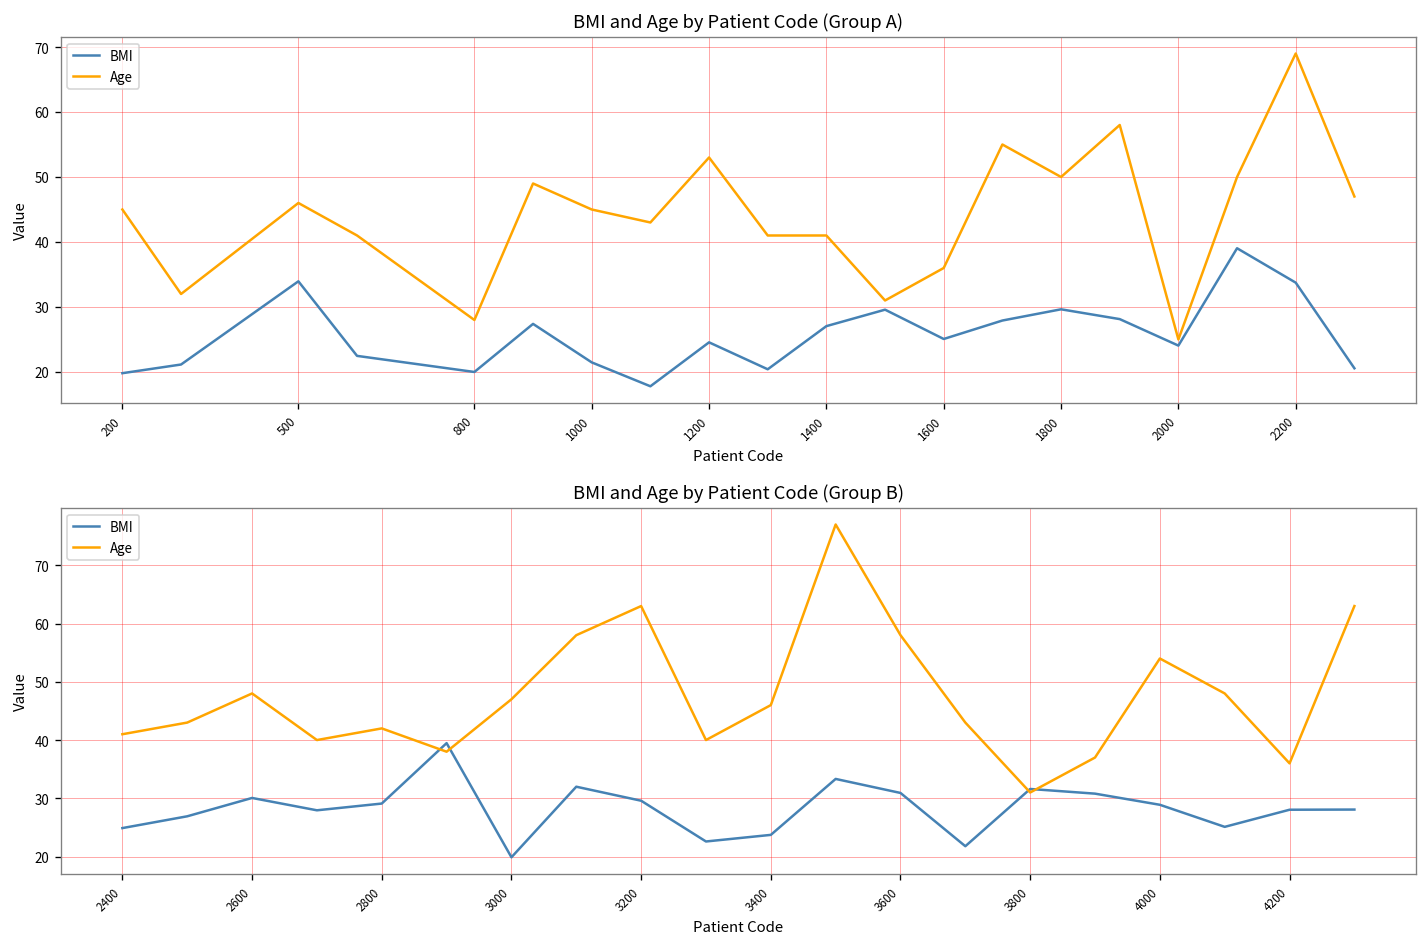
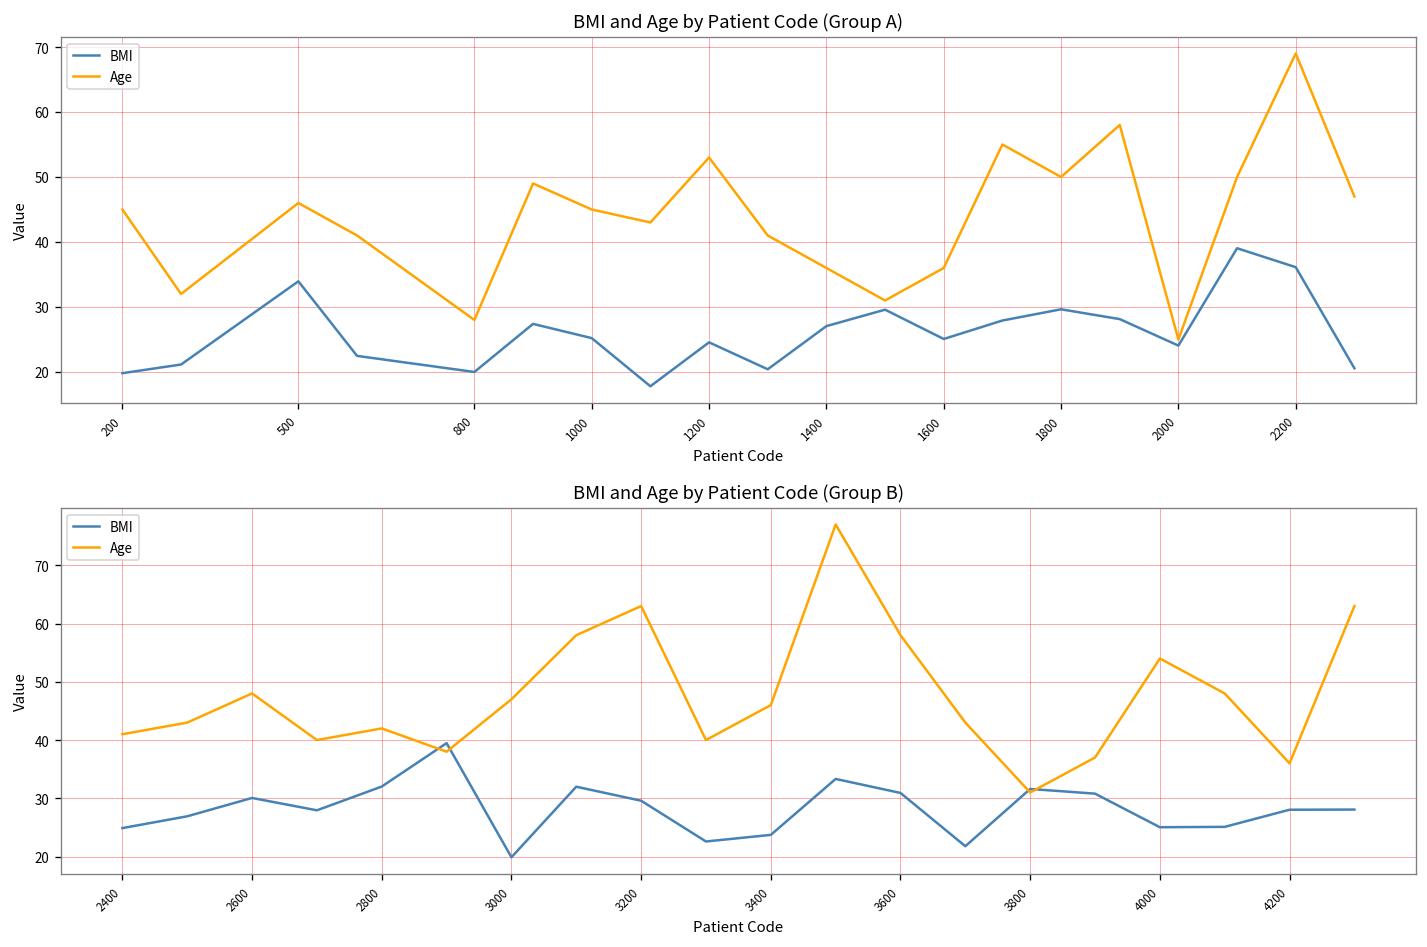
BMI and Age by Patient Code (Group A), BMI, 1000: 21 -> 25
BMI and Age by Patient Code (Group A), Age, 1400: 41 -> 36
BMI and Age by Patient Code (Group A), BMI, 2200: 34 -> 36
BMI and Age by Patient Code (Group B), BMI, 2800: 29 -> 32
BMI and Age by Patient Code (Group B), BMI, 4000: 29 -> 25
